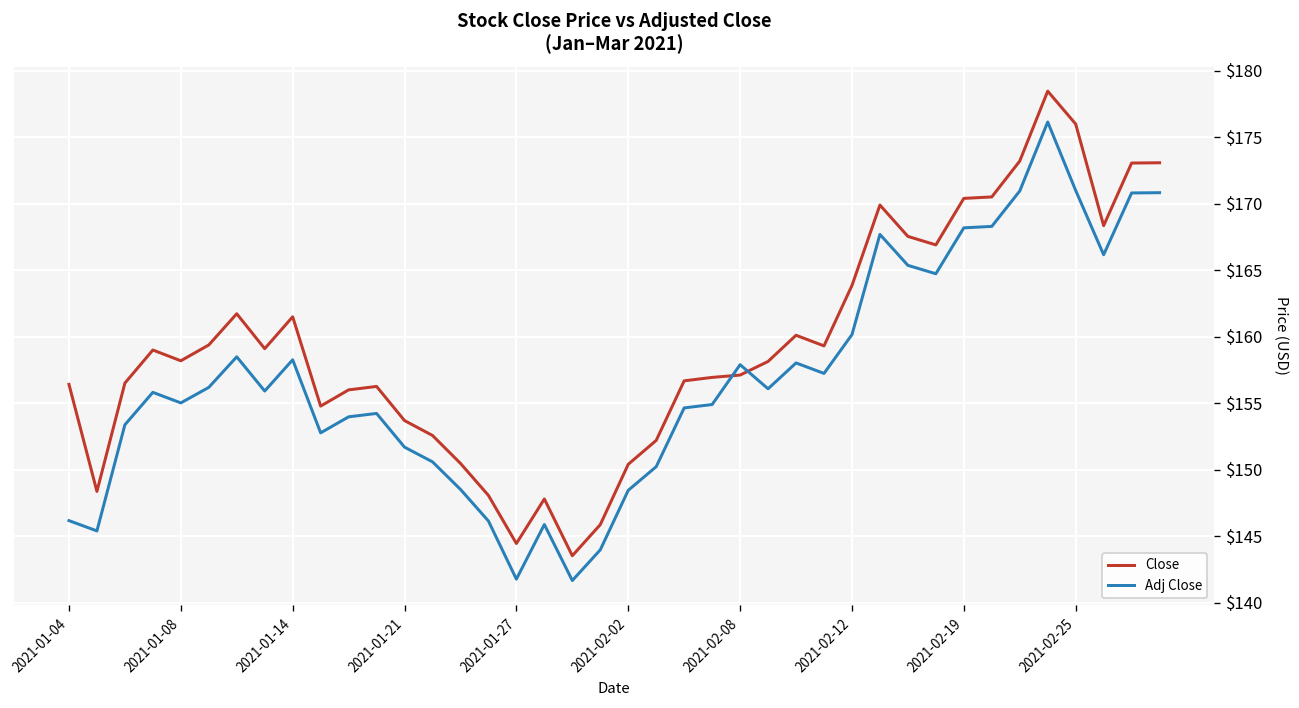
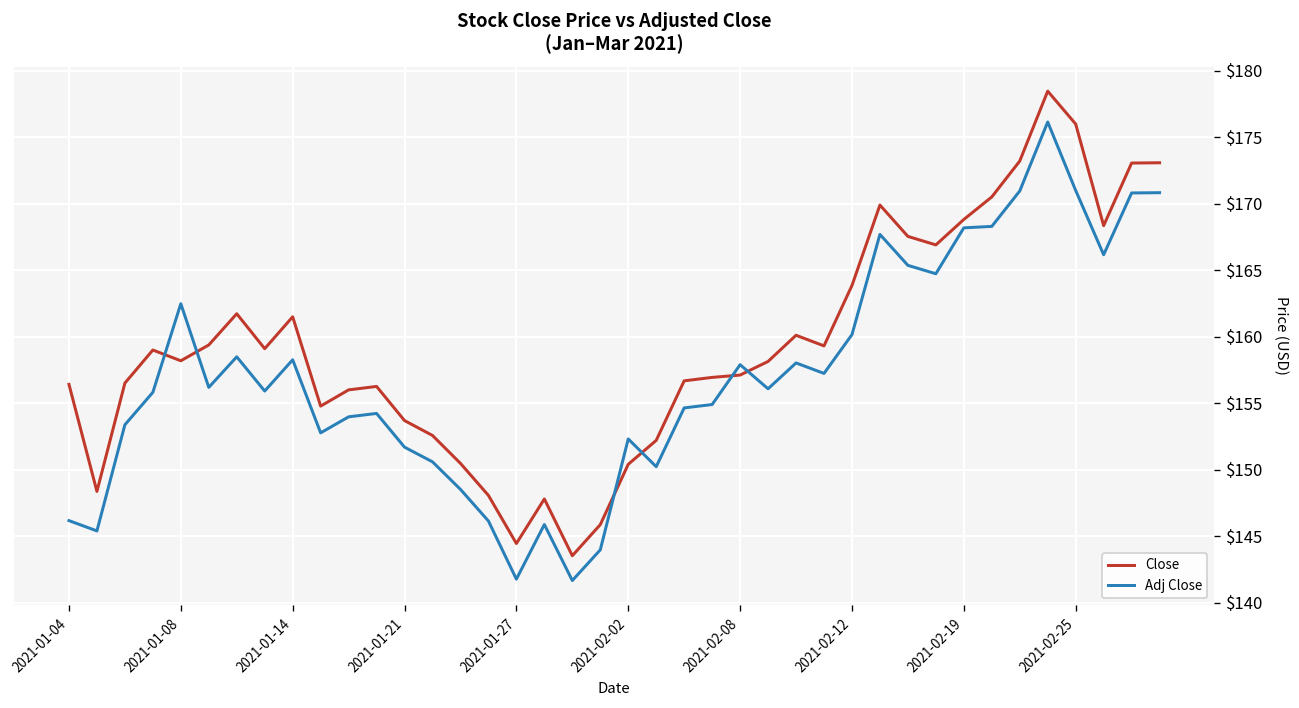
Adj Close, 2021-01-08: $155.0 -> $162.5
Adj Close, 2021-02-02: $148.4 -> $152.3
Close, 2021-02-19: $170.4 -> $168.8
